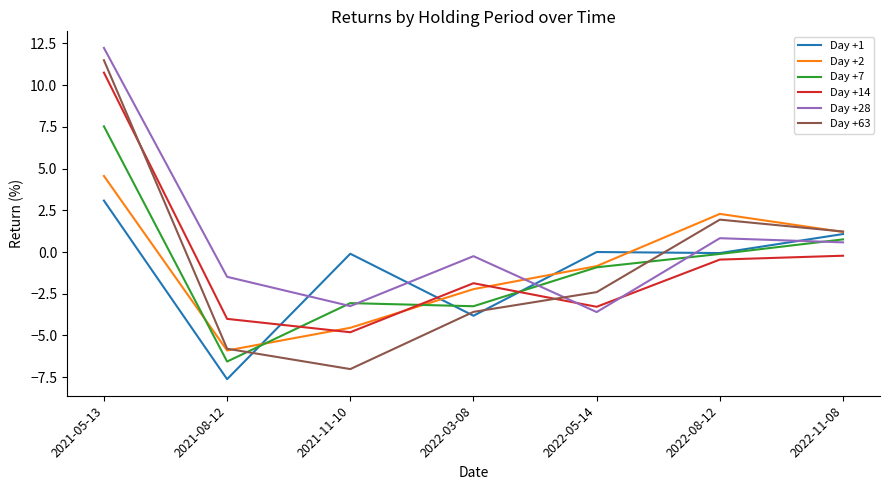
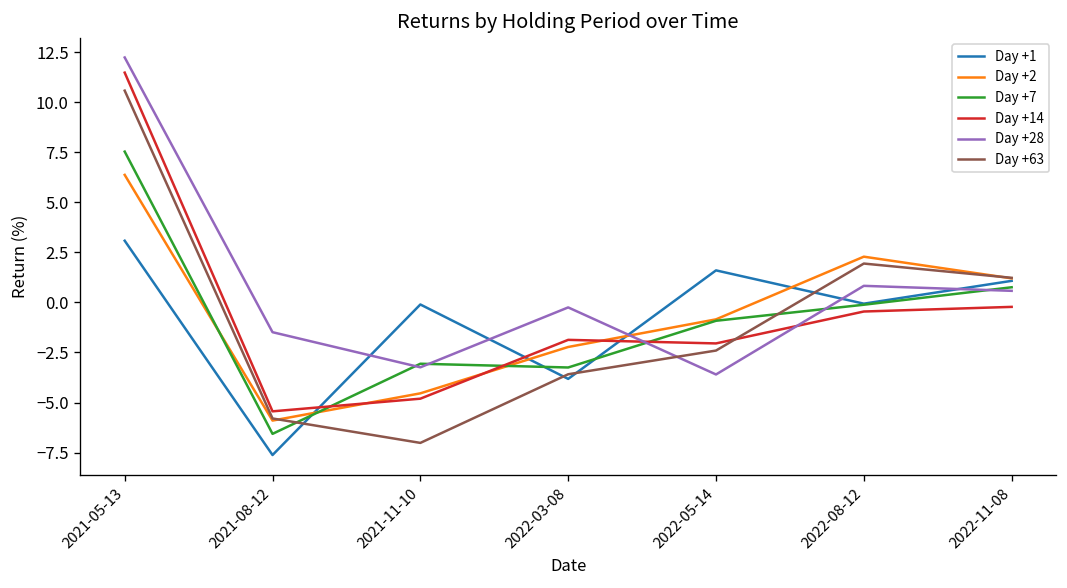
Day +2, 2021-05-13: 4.6 -> 6.4
Day +14, 2021-05-13: 10.7 -> 11.5
Day +63, 2021-05-13: 11.5 -> 10.6
Day +14, 2021-08-12: -4.0 -> -5.4
Day +1, 2022-05-14: 0.0 -> 1.6
Day +14, 2022-05-14: -3.3 -> -2.0
